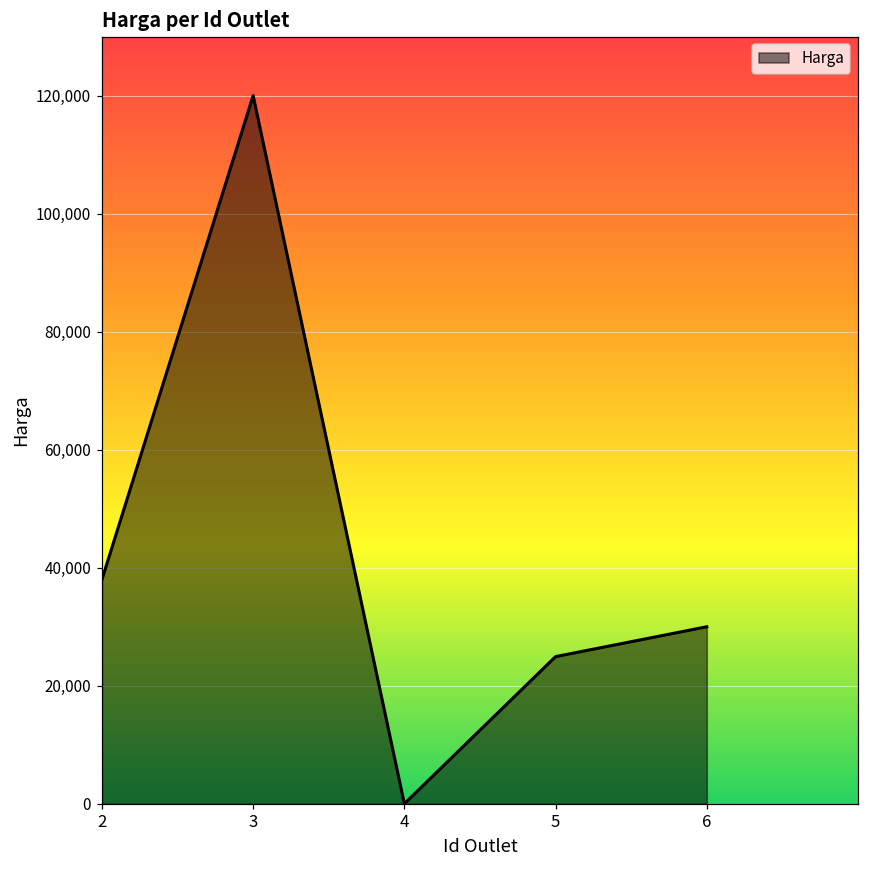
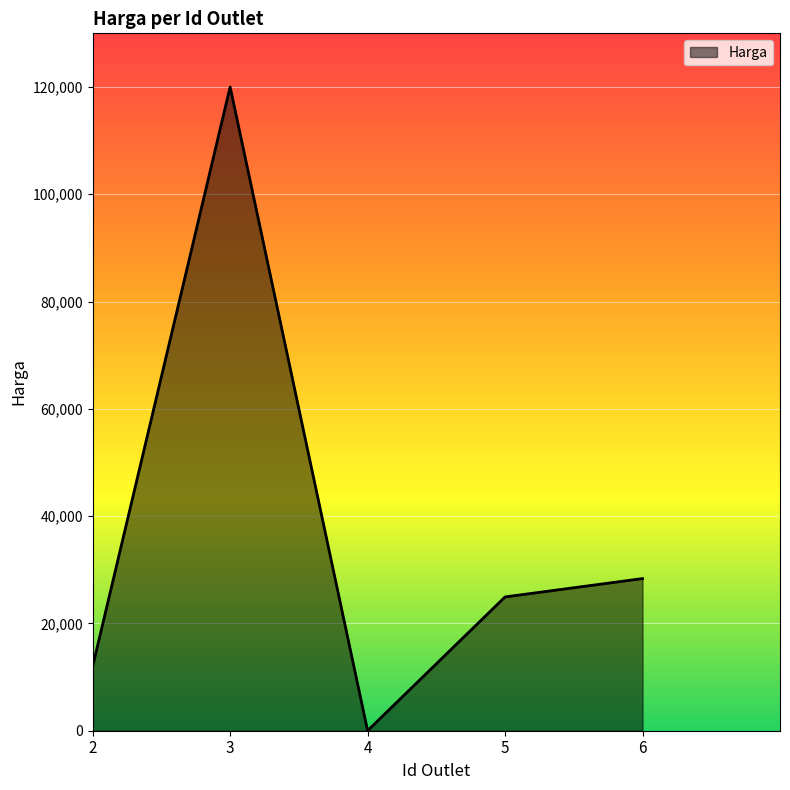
2: 38,000 -> 12,000
6: 30,000 -> 28,000
